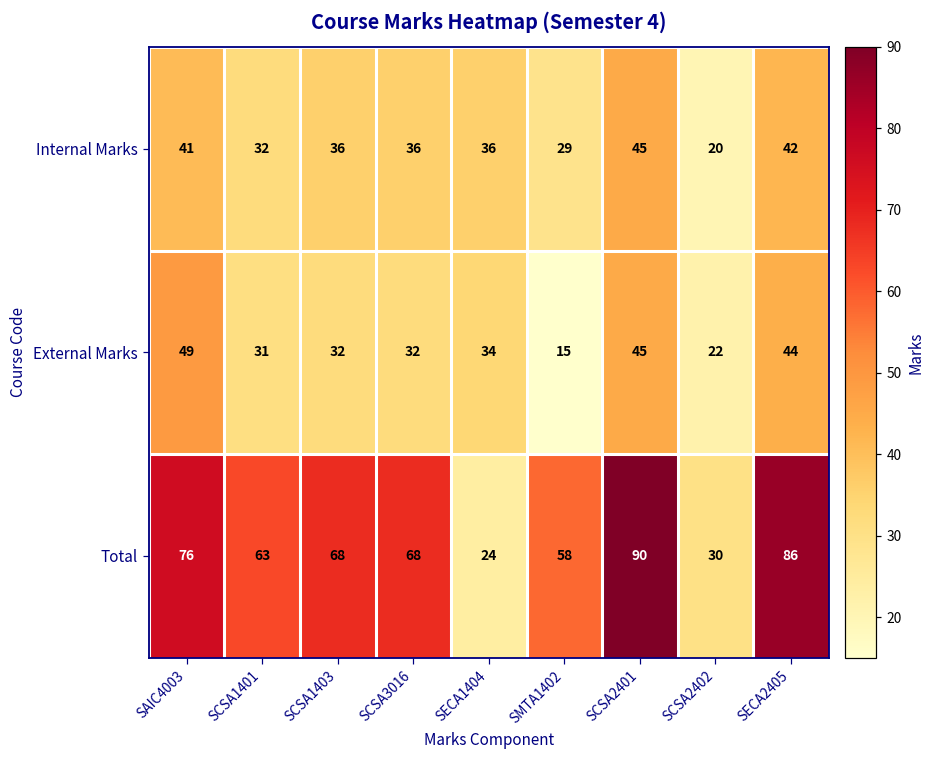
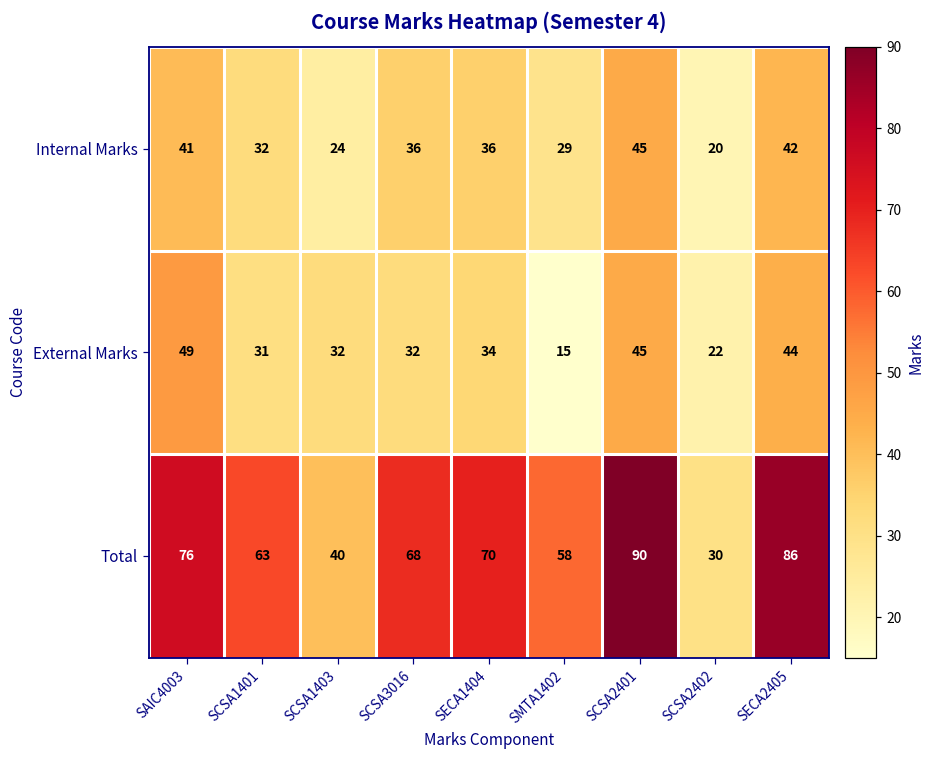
Internal Marks, SCSA1403: 36 -> 24
Total, SCSA1403: 68 -> 40
Total, SECA1404: 24 -> 70
